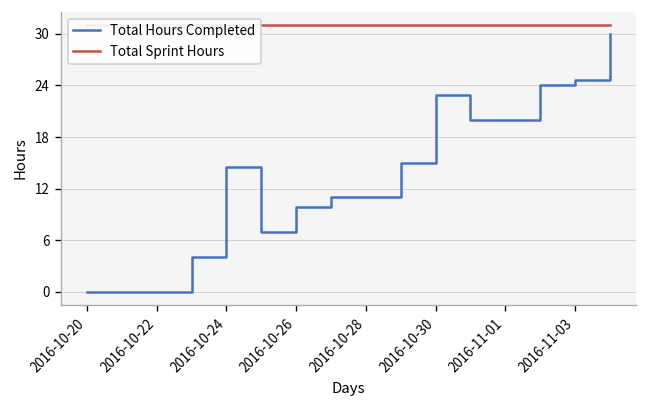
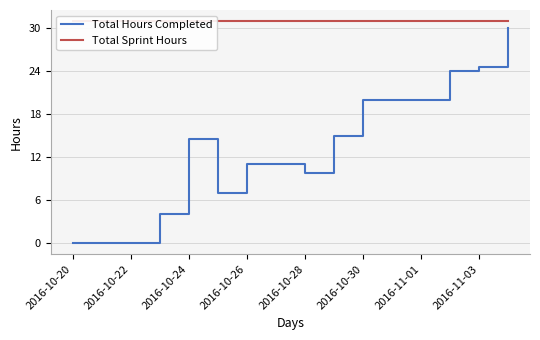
Total Hours Completed, 2016-10-26: 10 -> 11
Total Hours Completed, 2016-10-28: 11 -> 10
Total Hours Completed, 2016-10-30: 23 -> 20
